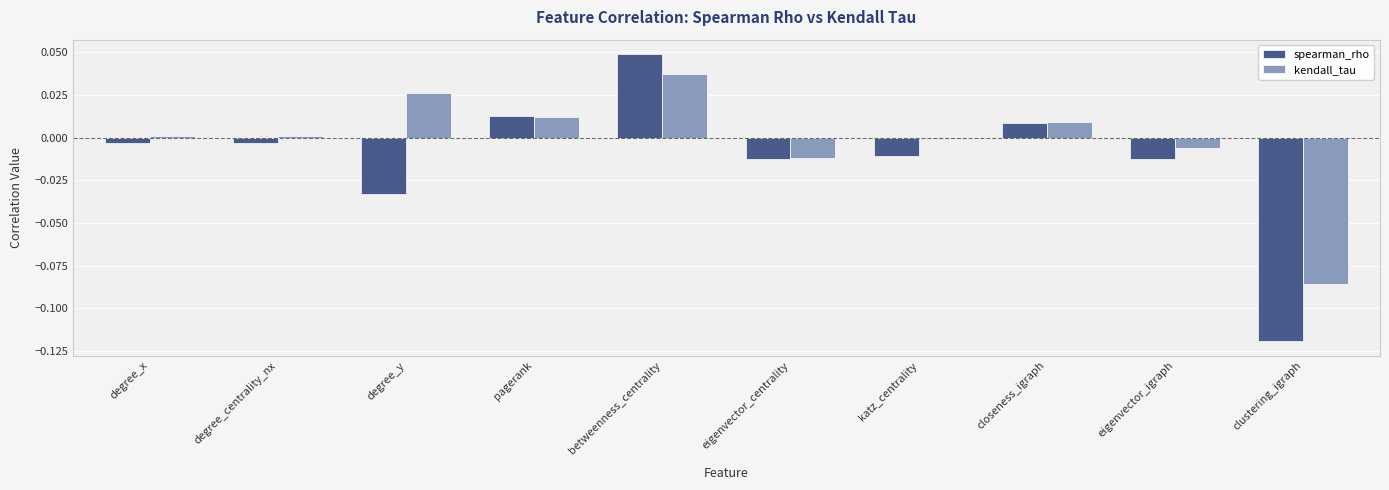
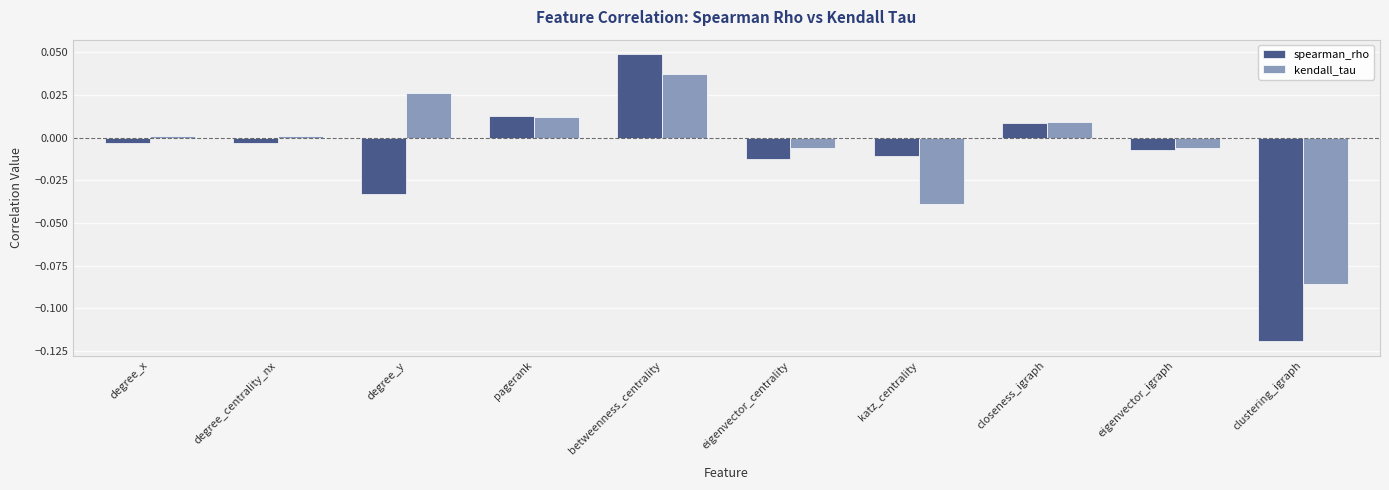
kendall_tau, eigenvector_centrality: -0.012 -> -0.006
kendall_tau, katz_centrality: -0.001 -> -0.039
spearman_rho, eigenvector_igraph: -0.013 -> -0.007
